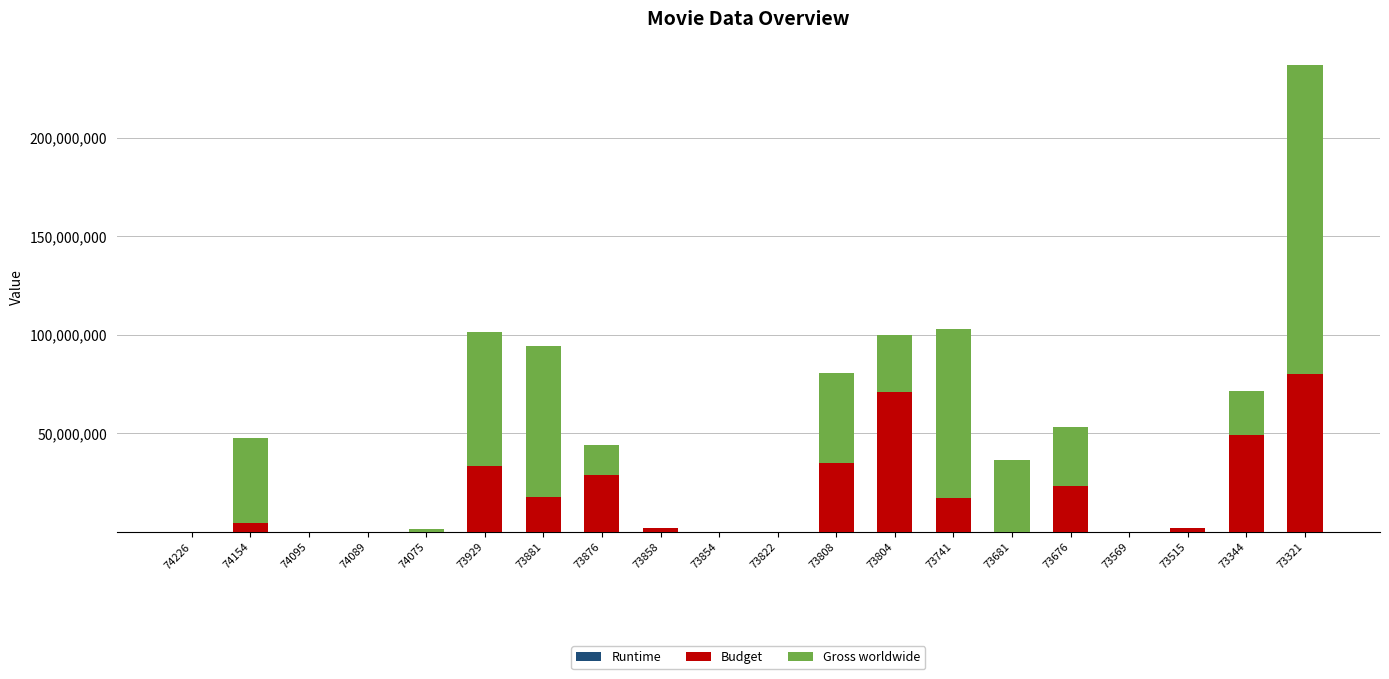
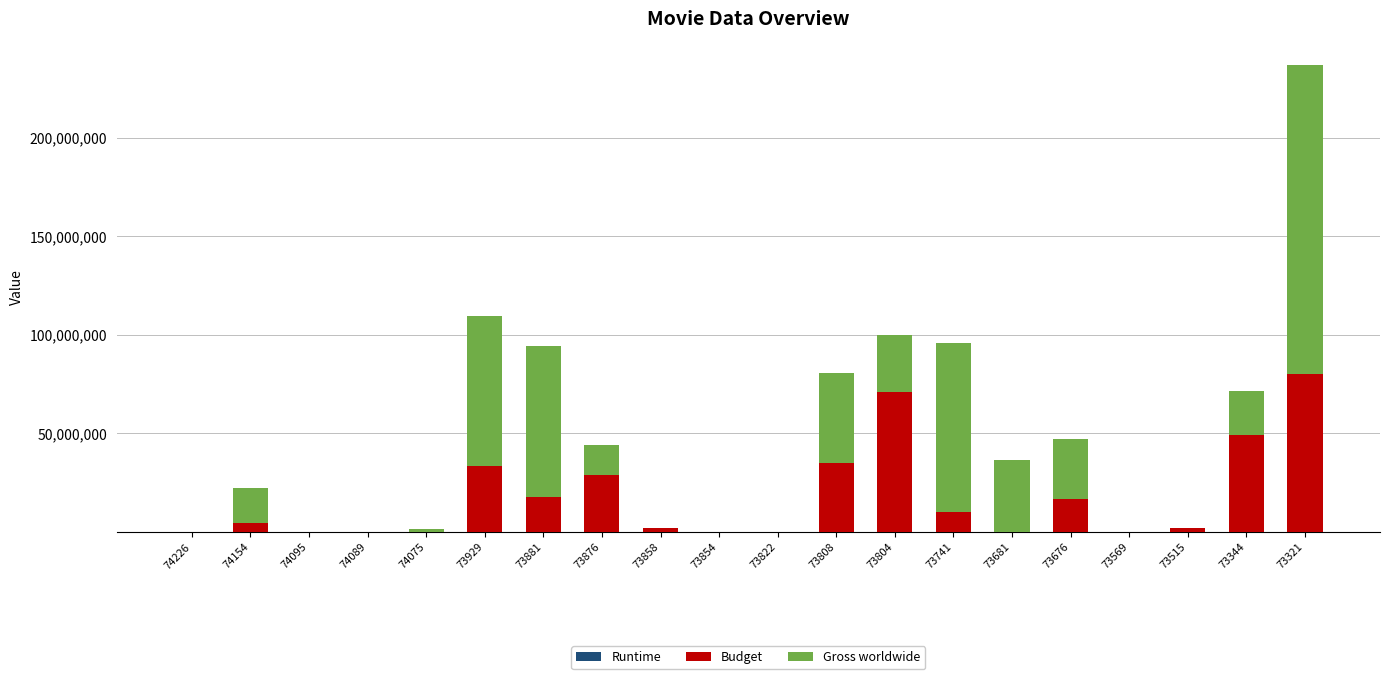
Gross worldwide, 74154: 43,000,000 -> 18,000,000
Gross worldwide, 73929: 68,000,000 -> 76,000,000
Budget, 73741: 17,000,000 -> 10,000,000
Budget, 73676: 23,000,000 -> 17,000,000
